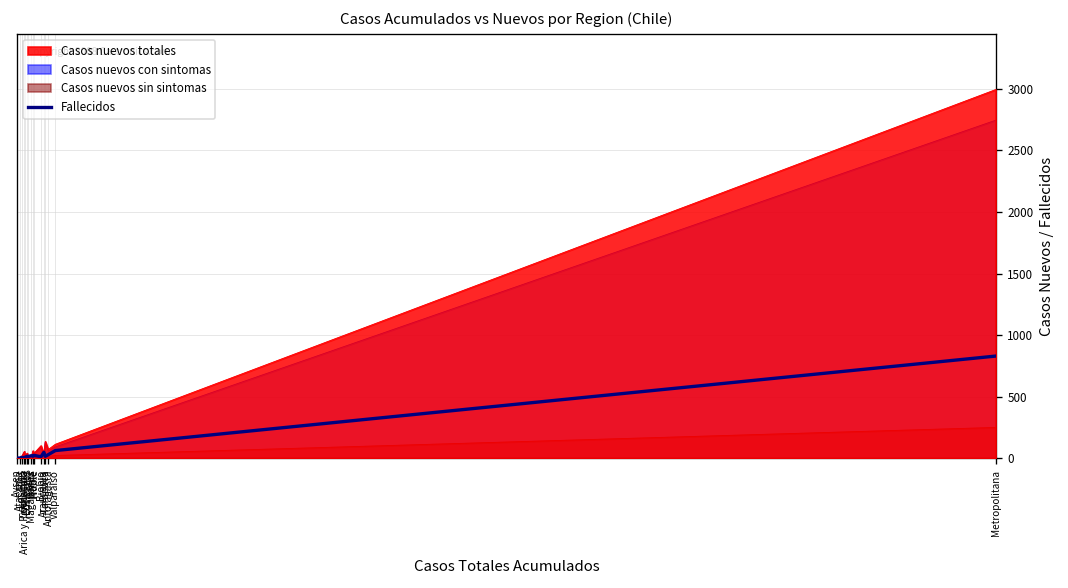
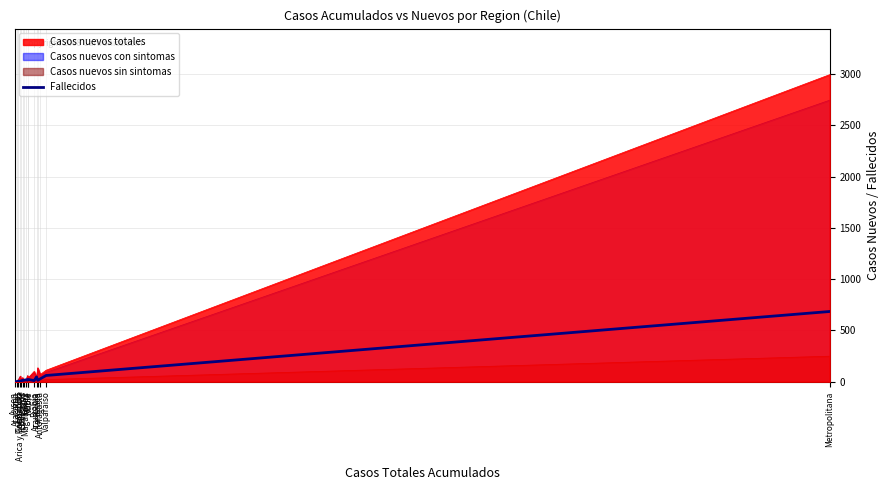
Fallecidos, Metropolitana: 830 -> 690
